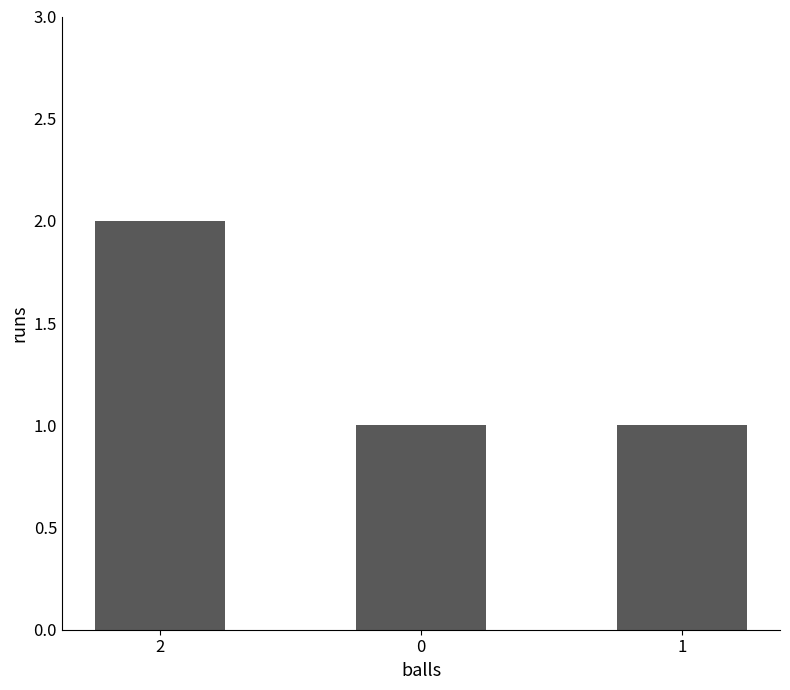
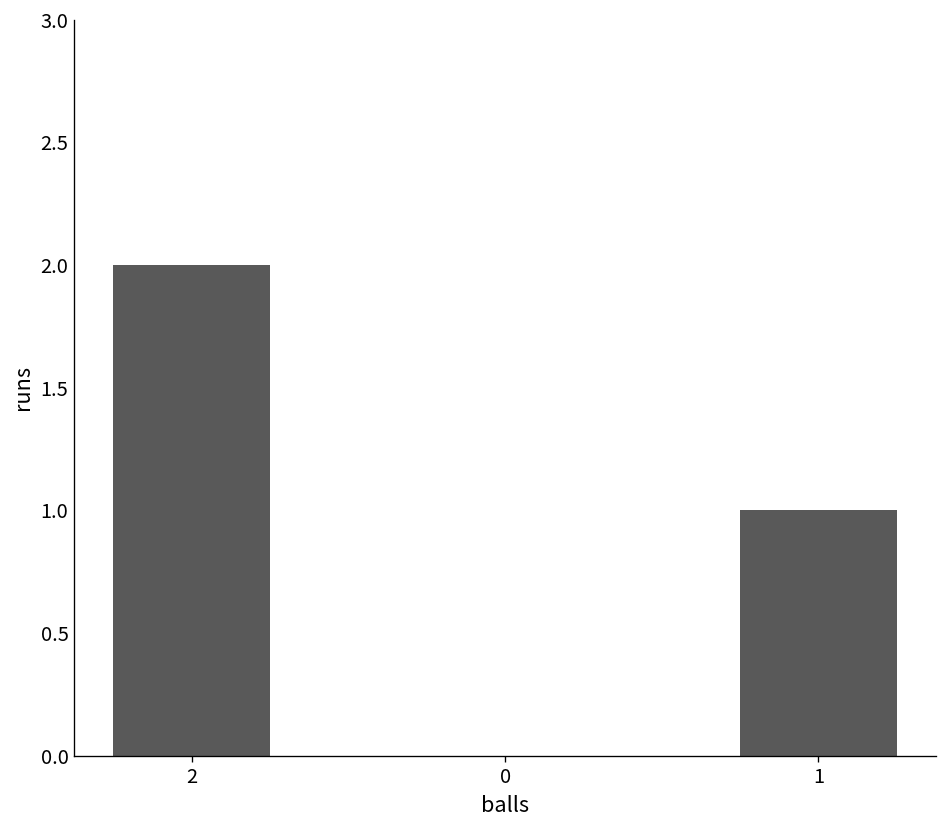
0: 1 -> 0
